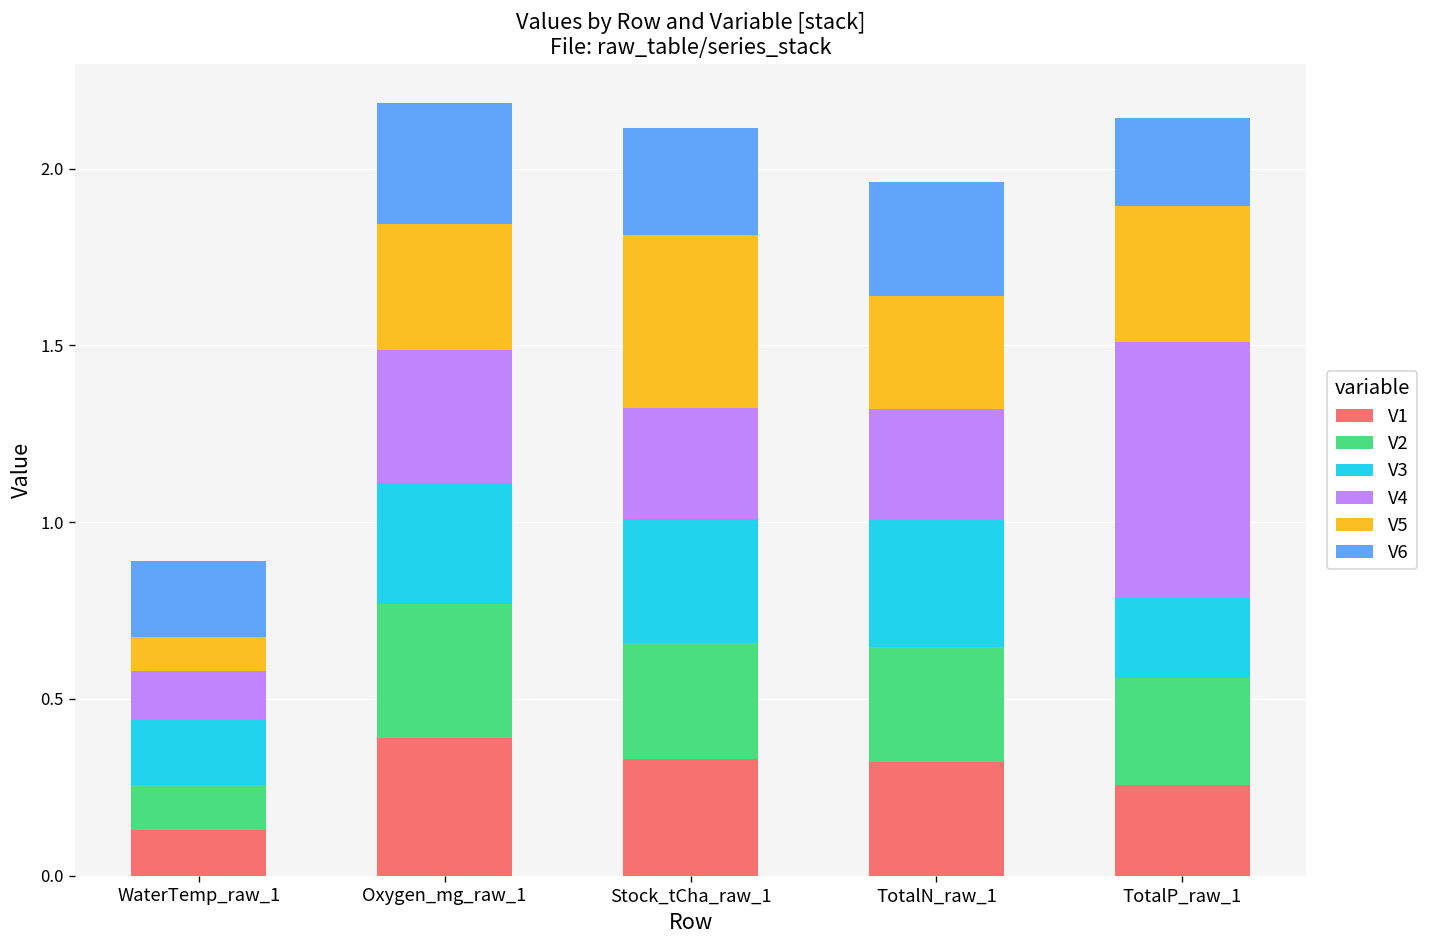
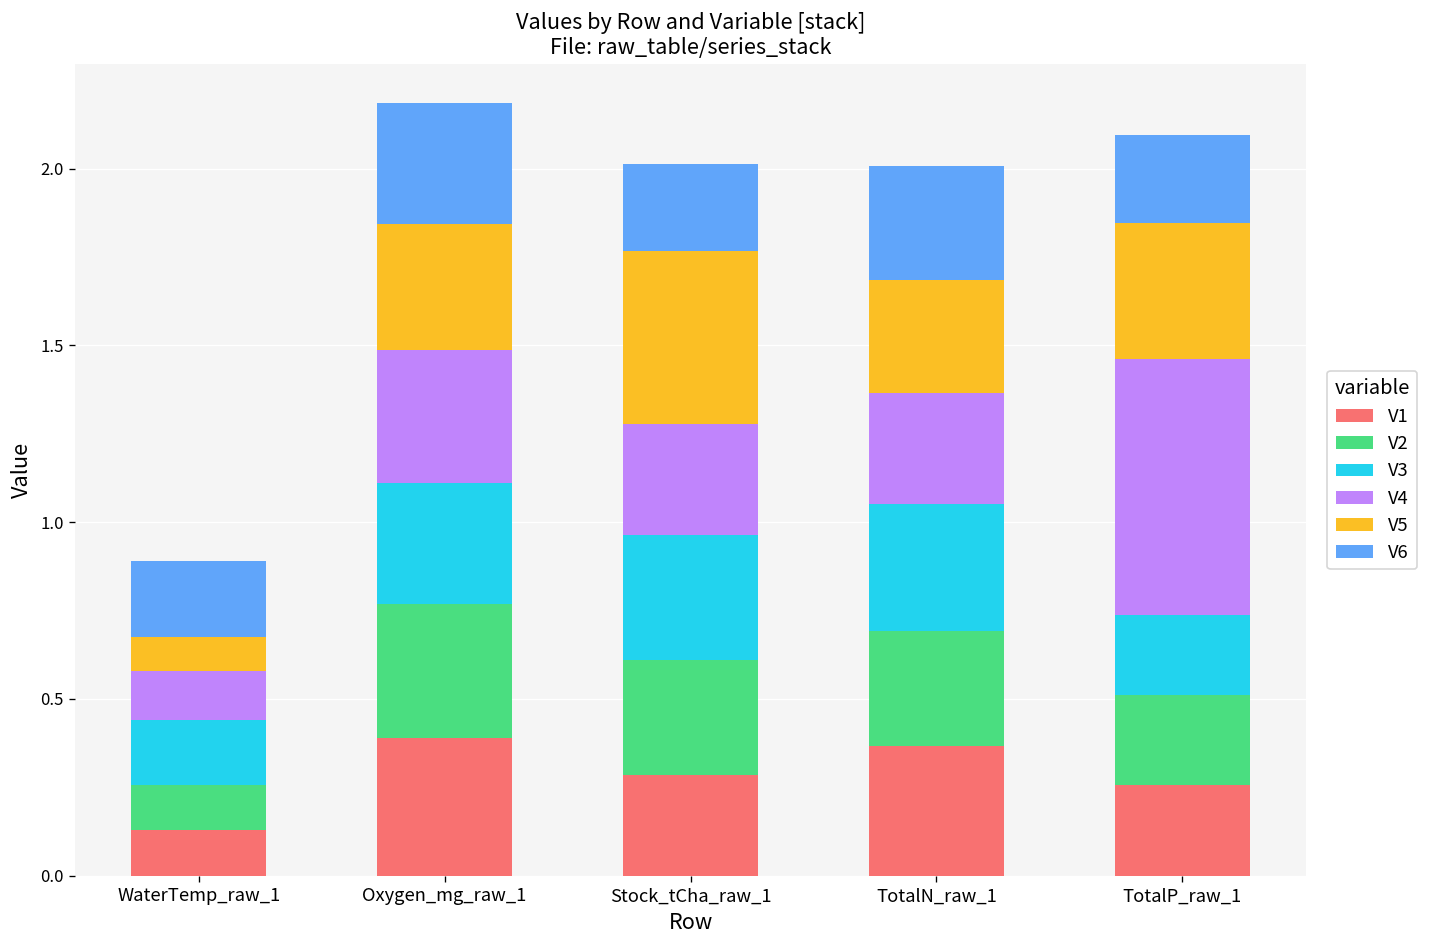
V1, Stock_tCha_raw_1: 0.33 -> 0.28
V6, Stock_tCha_raw_1: 0.30 -> 0.25
V1, TotalN_raw_1: 0.32 -> 0.37
V2, TotalP_raw_1: 0.30 -> 0.26
